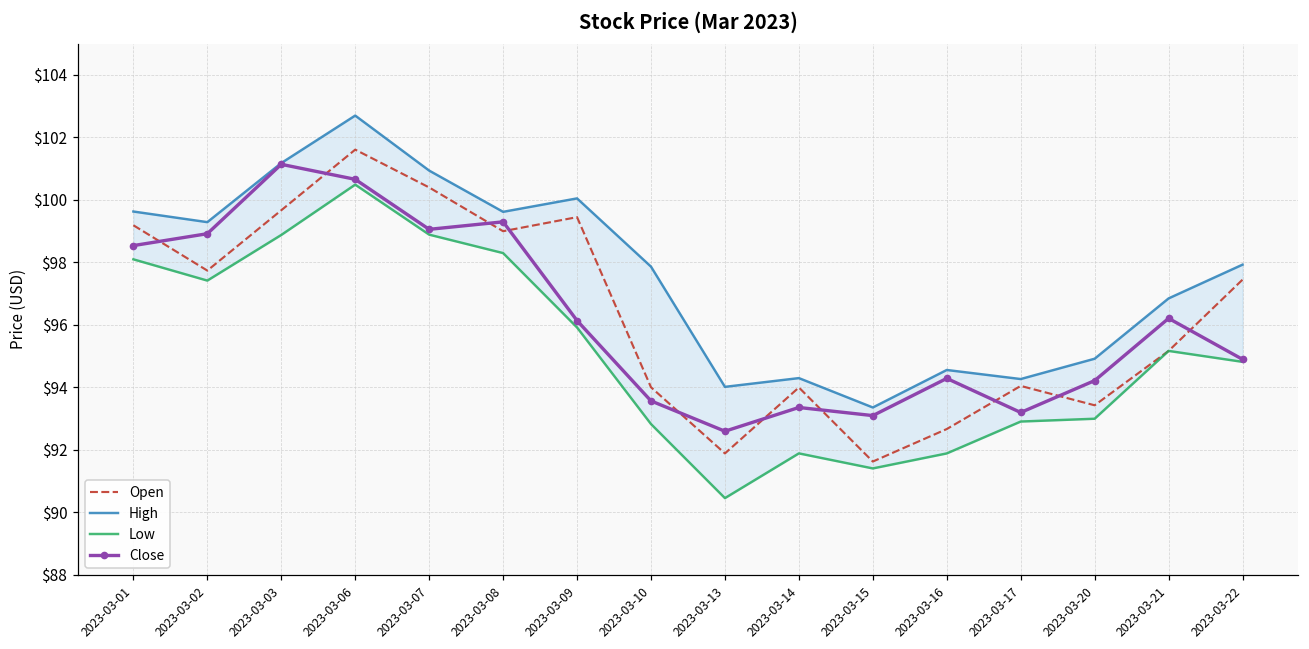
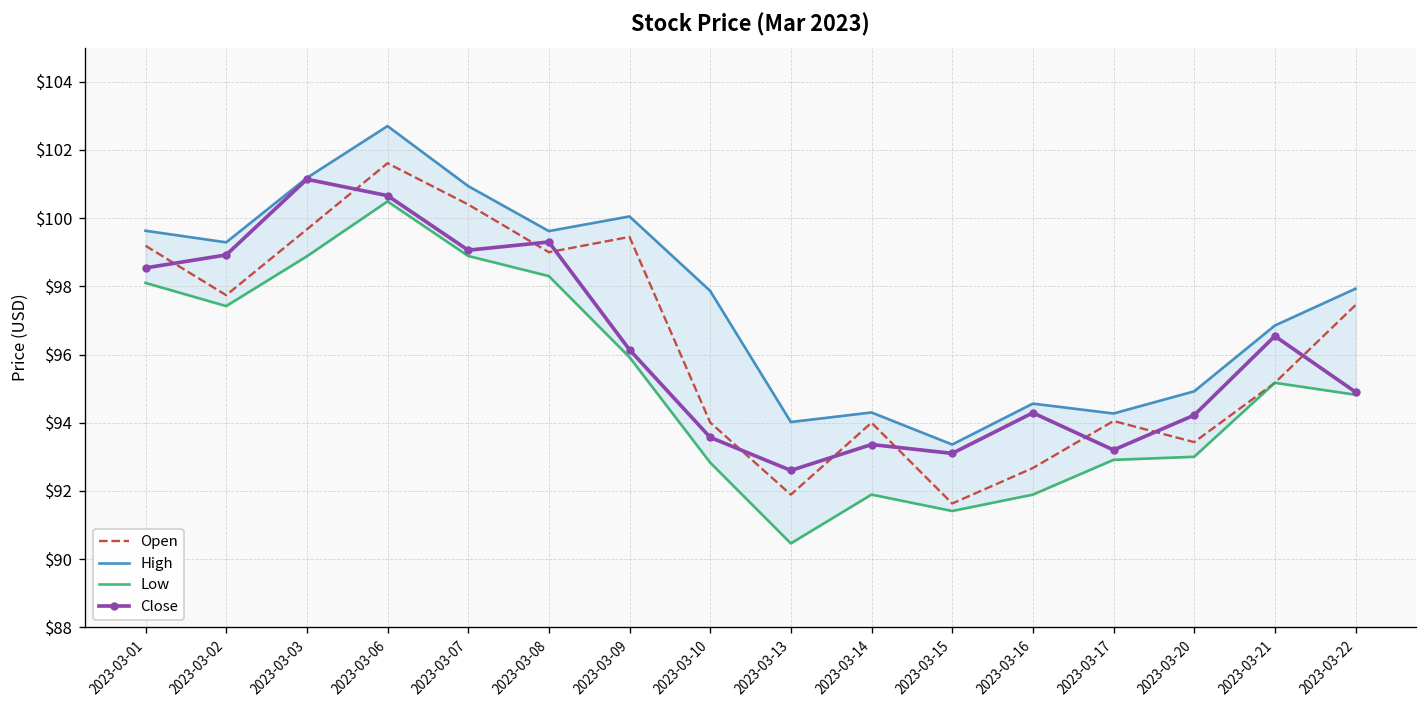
Close, 2023-03-21: $96.2 -> $96.5
